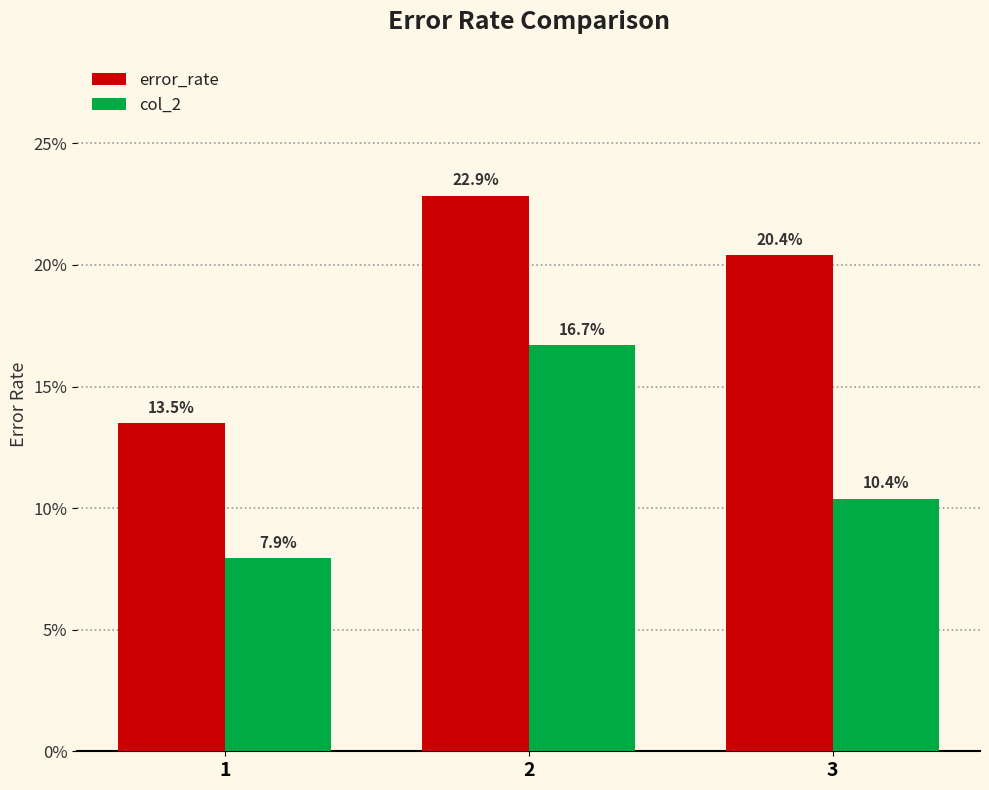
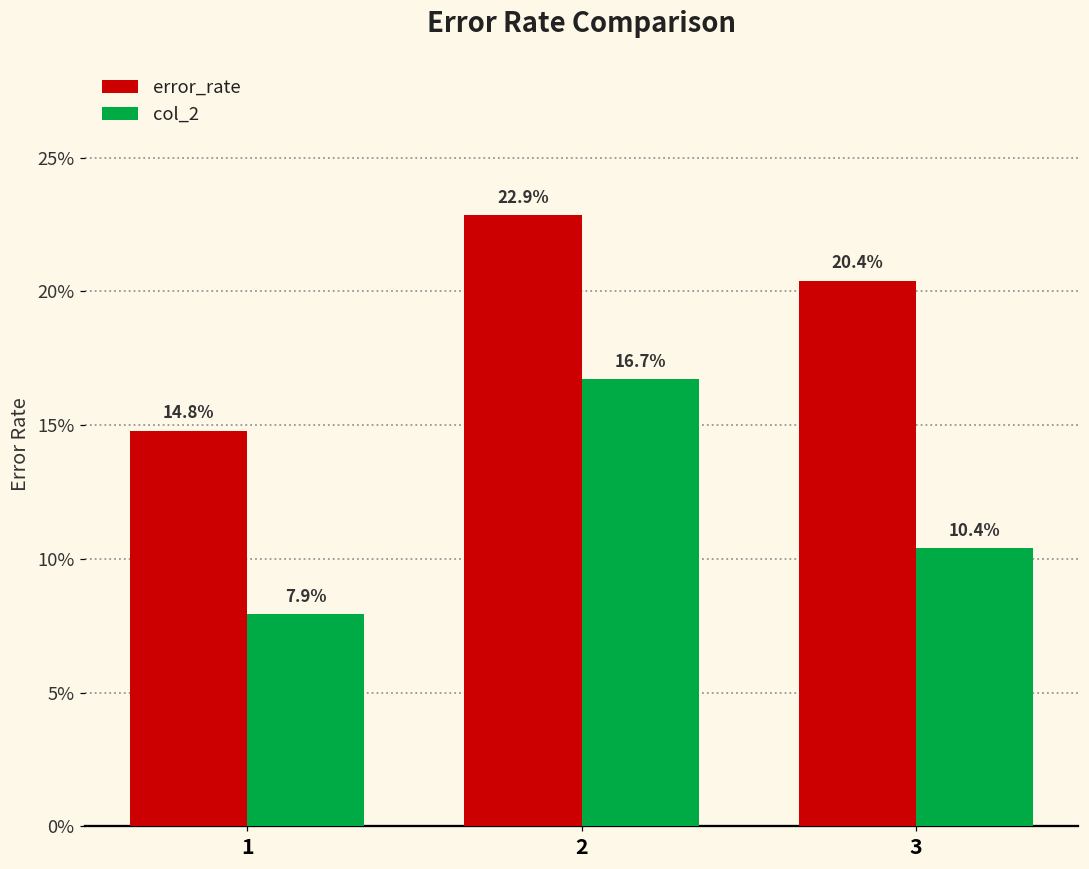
error_rate, 1: 13.5% -> 14.8%
